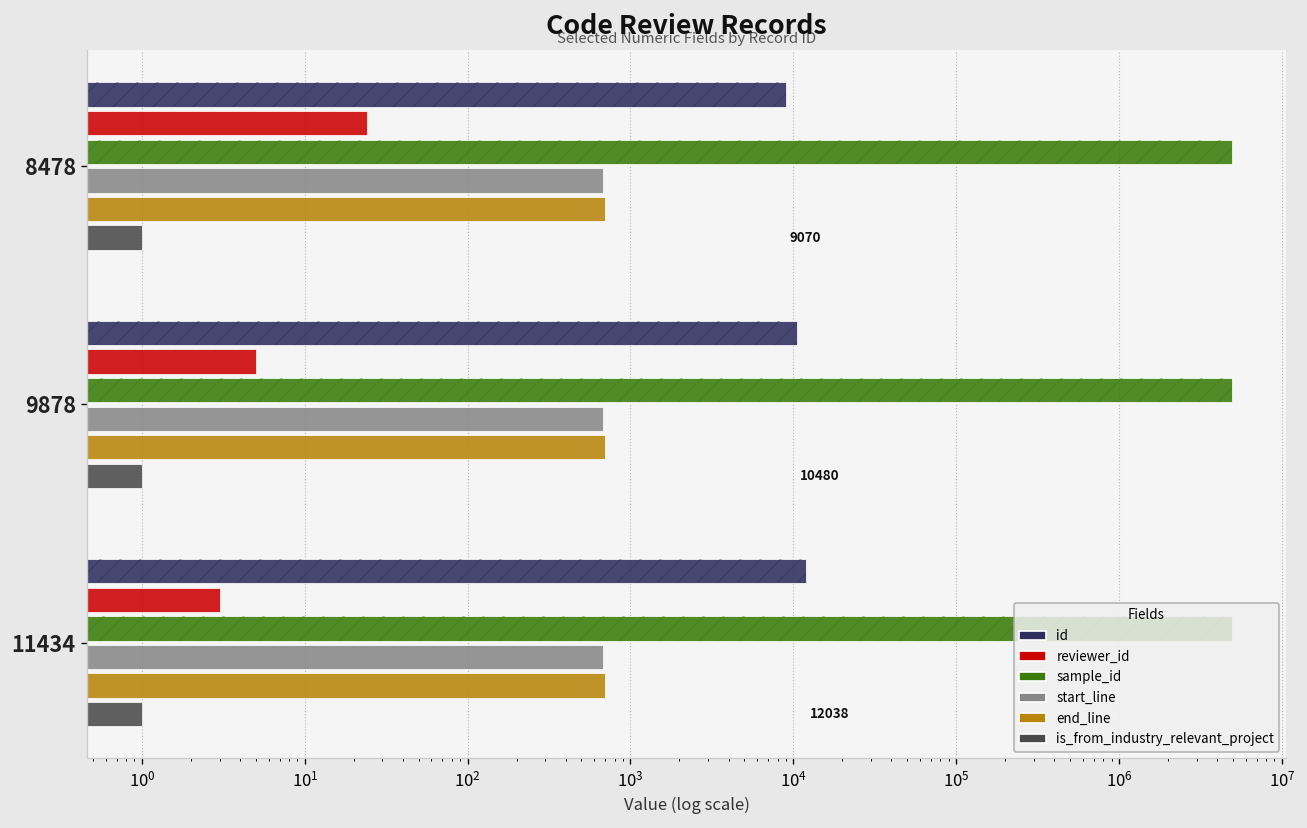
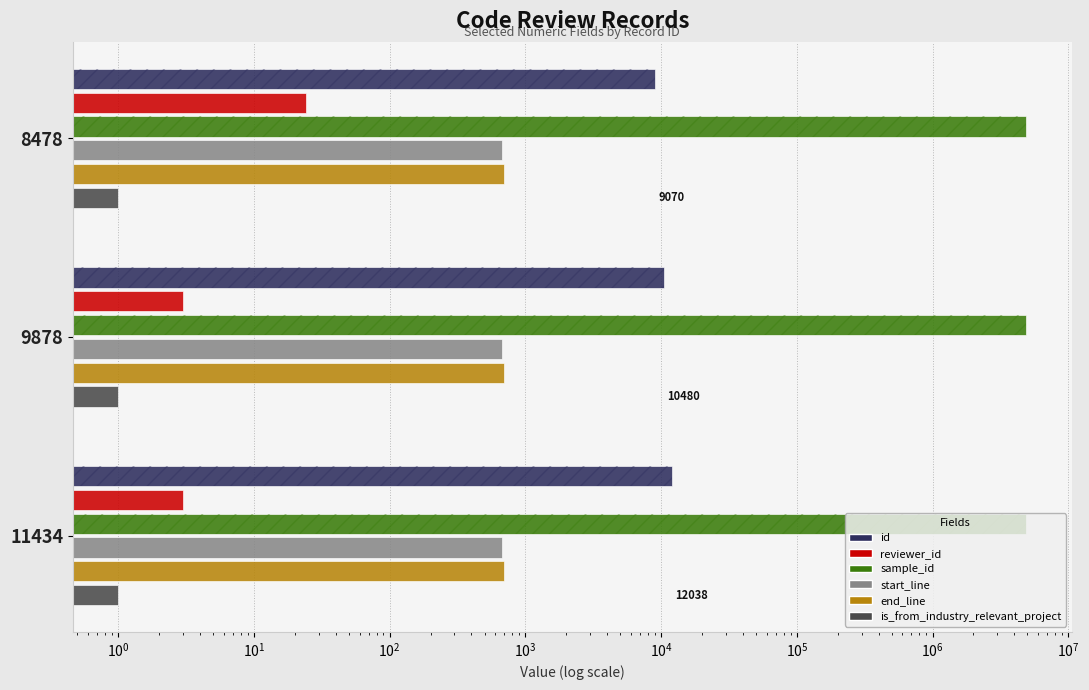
reviewer_id, 9878: 5 -> 3
